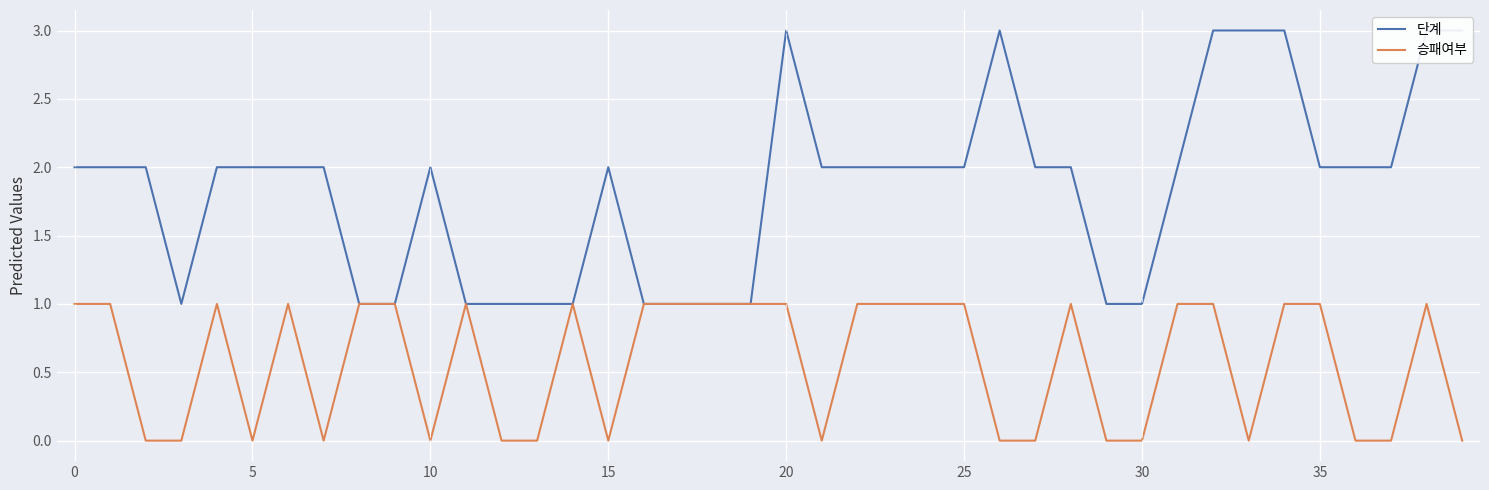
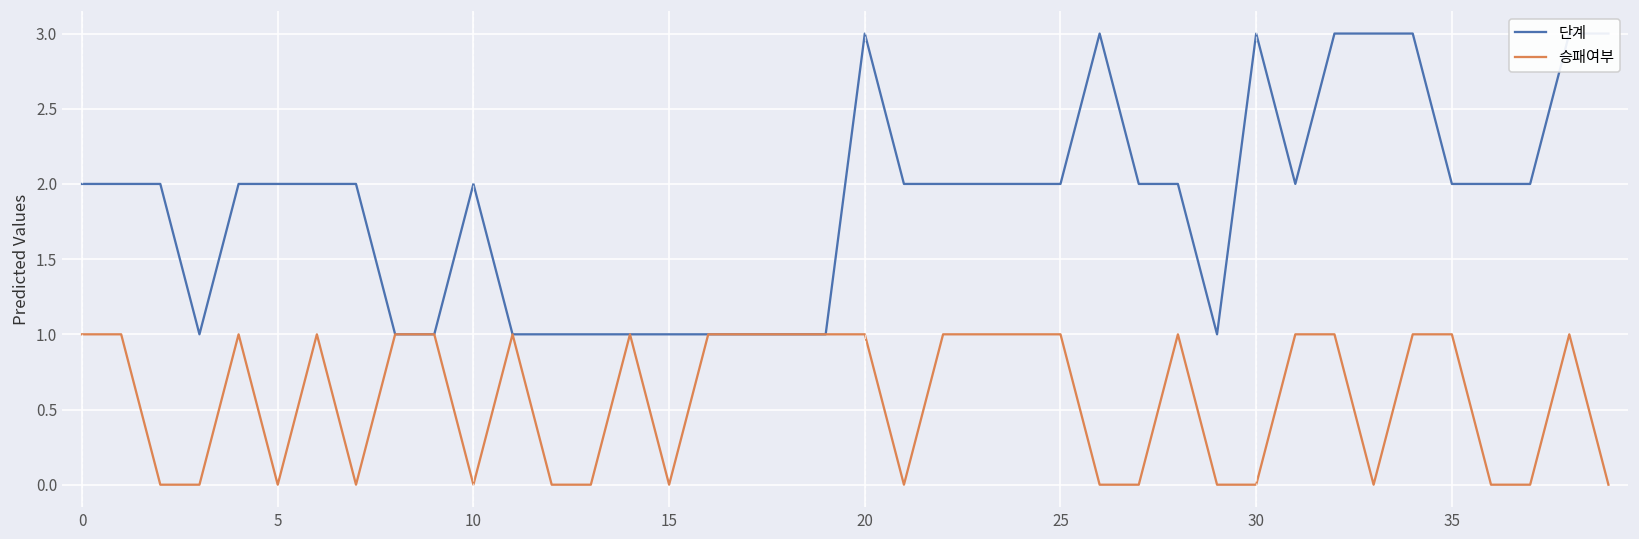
단계, 15: 2 -> 1
단계, 30: 1 -> 3
